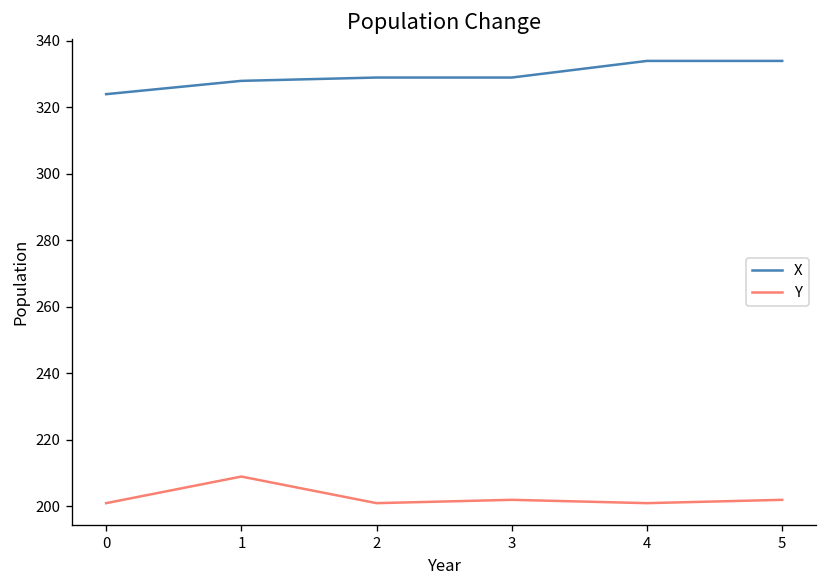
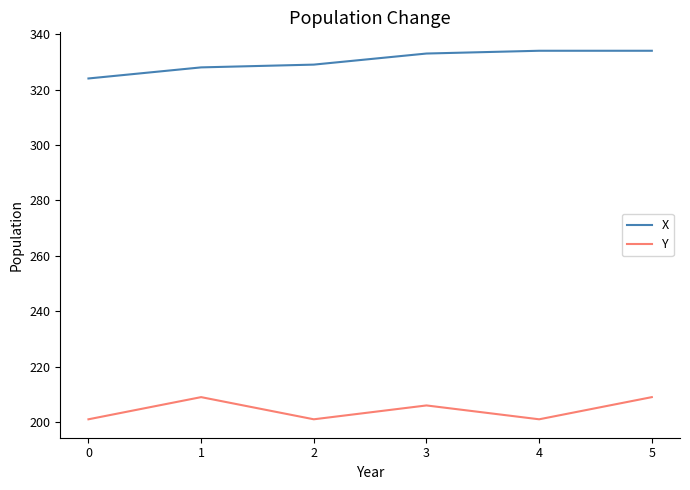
X, 3: 329 -> 333
Y, 3: 202 -> 206
Y, 5: 202 -> 209
